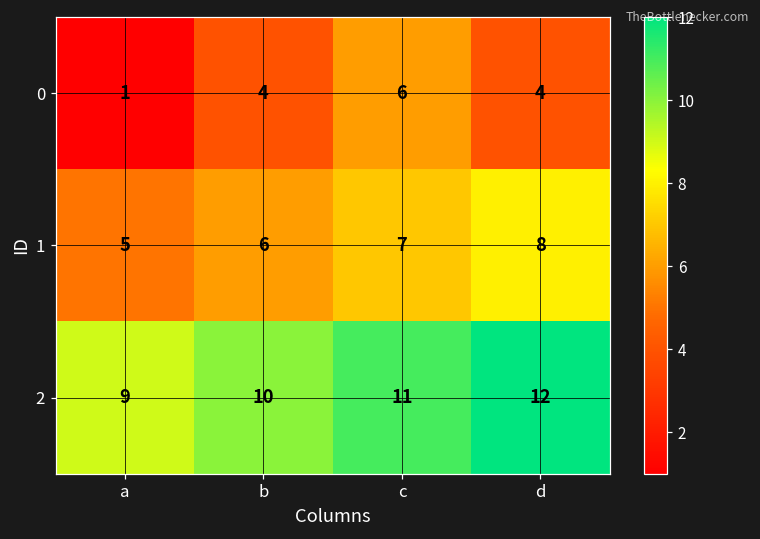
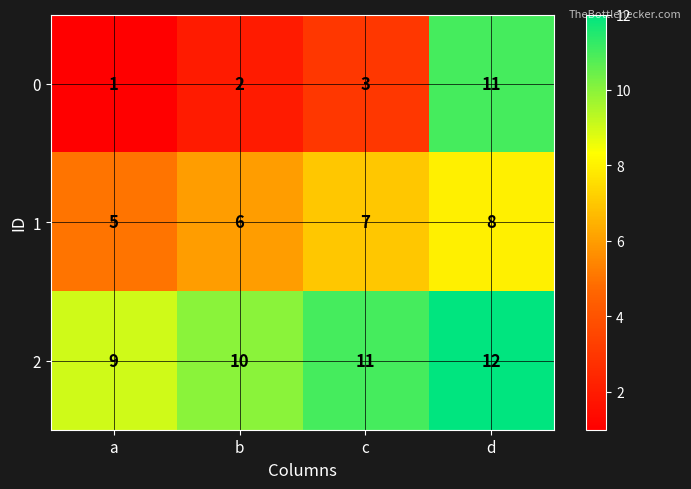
0, b: 4 -> 2
0, c: 6 -> 3
0, d: 4 -> 11
